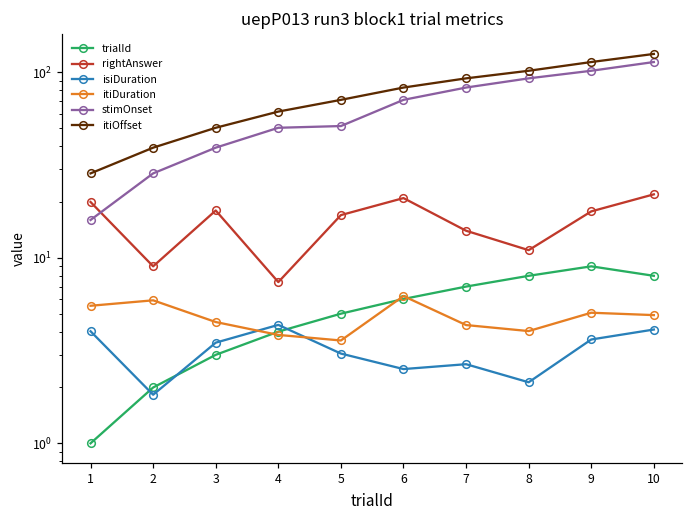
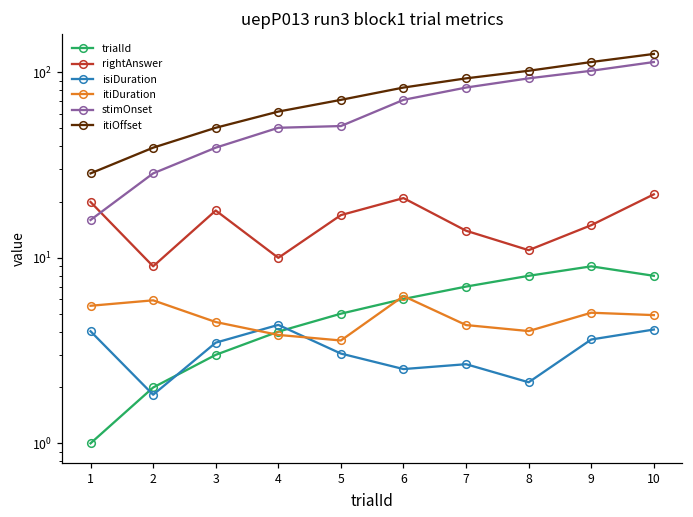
rightAnswer, 4: 7 -> 10
rightAnswer, 9: 18 -> 15
